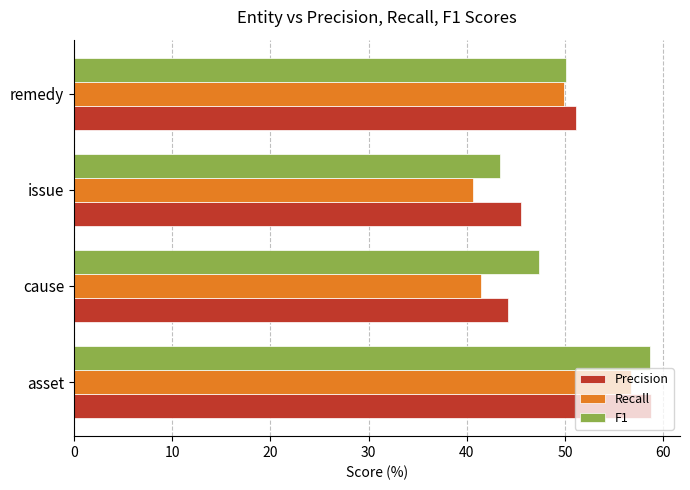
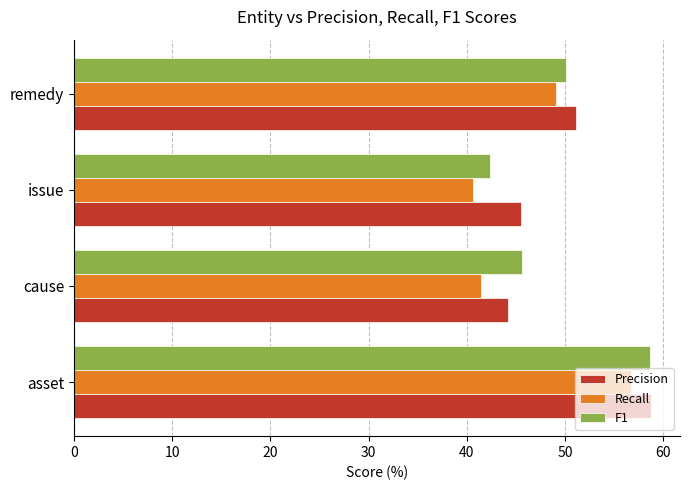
Recall, remedy: 50 -> 49
F1, issue: 43 -> 42
F1, cause: 47 -> 46
